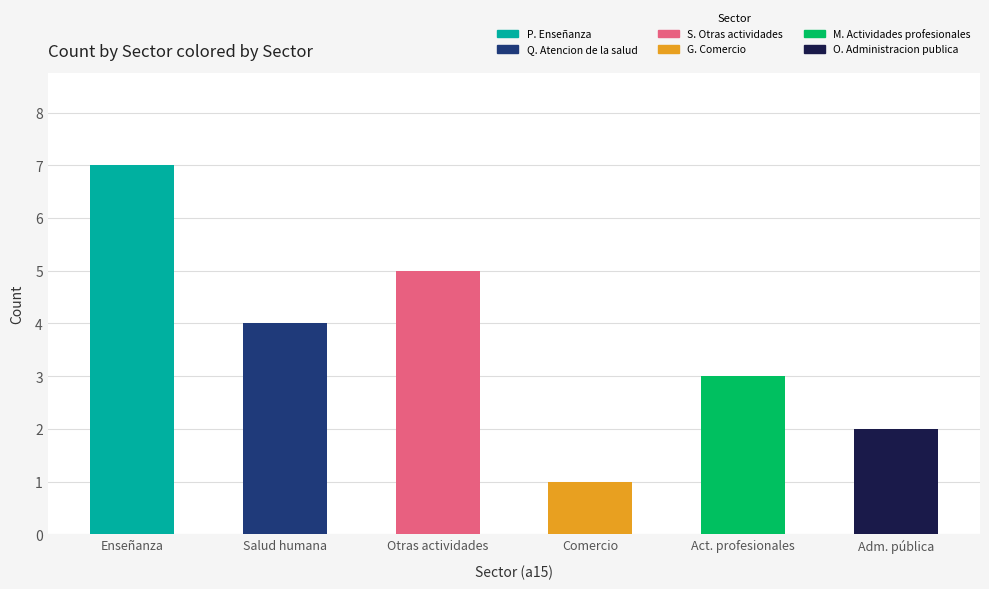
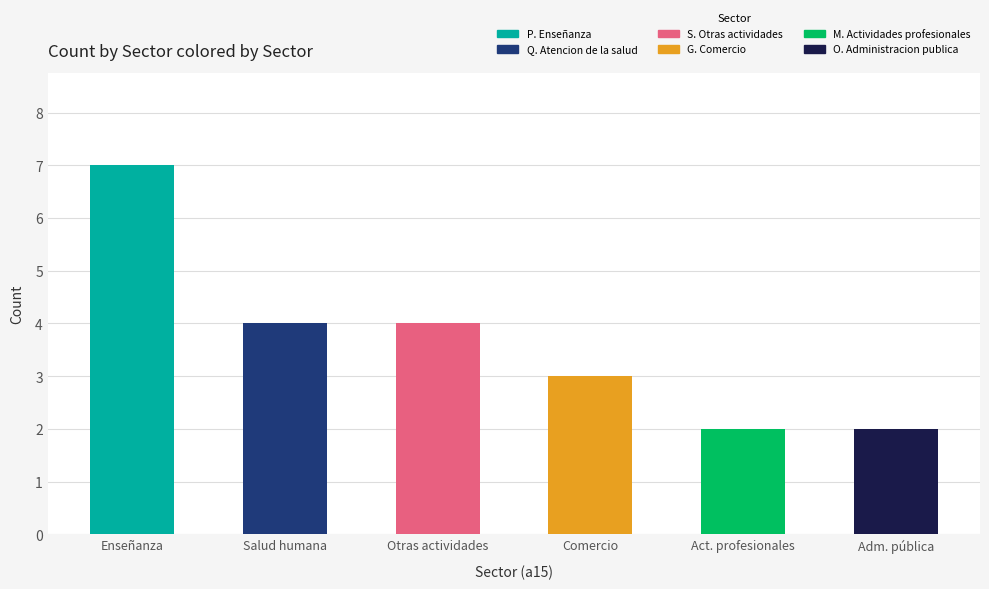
S. Otras actividades, Otras actividades: 5 -> 4
G. Comercio, Comercio: 1 -> 3
M. Actividades profesionales, Act. profesionales: 3 -> 2
